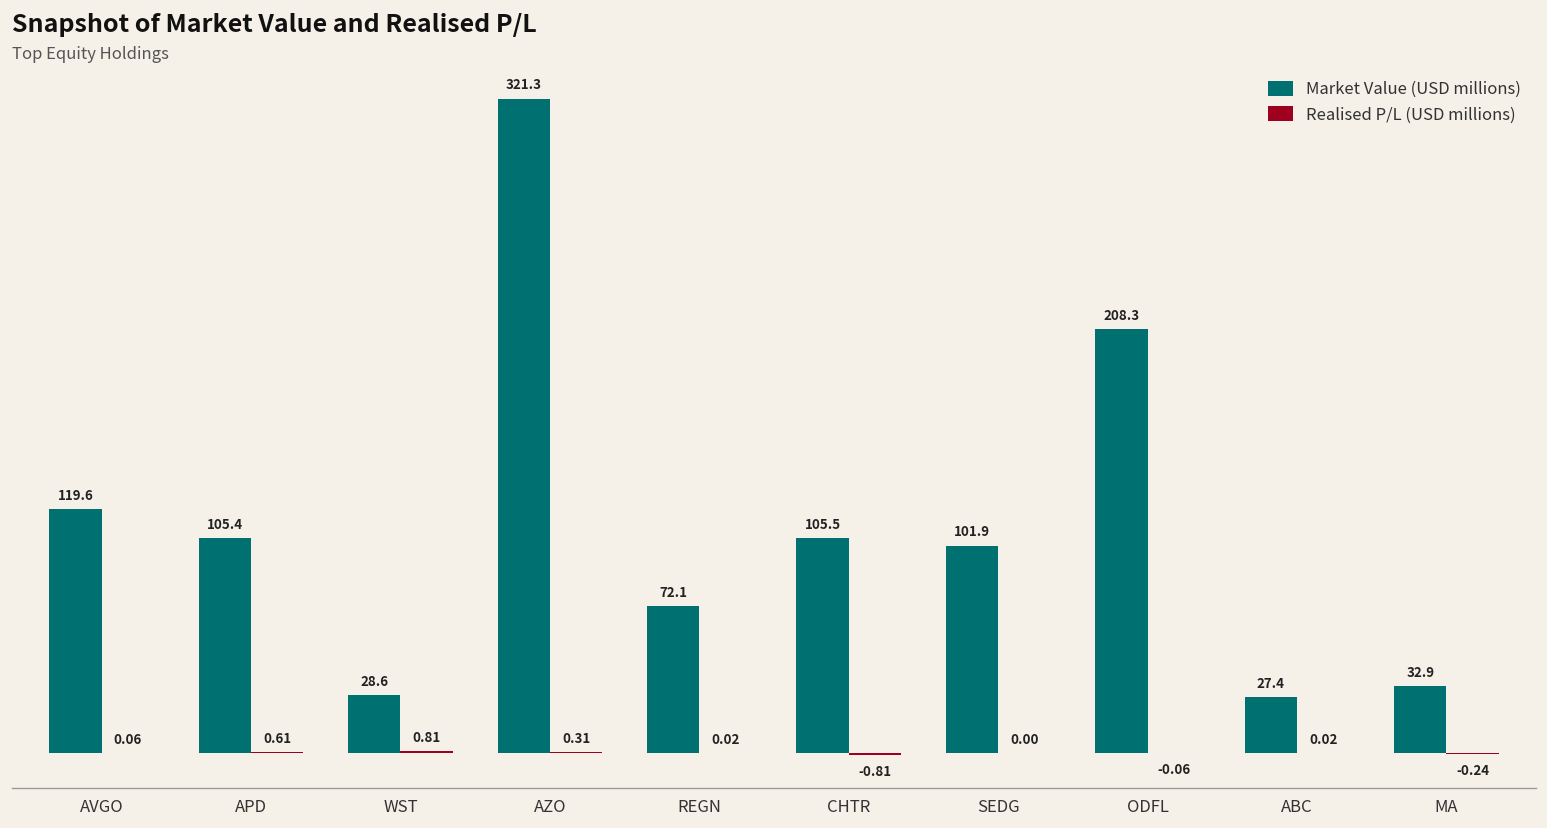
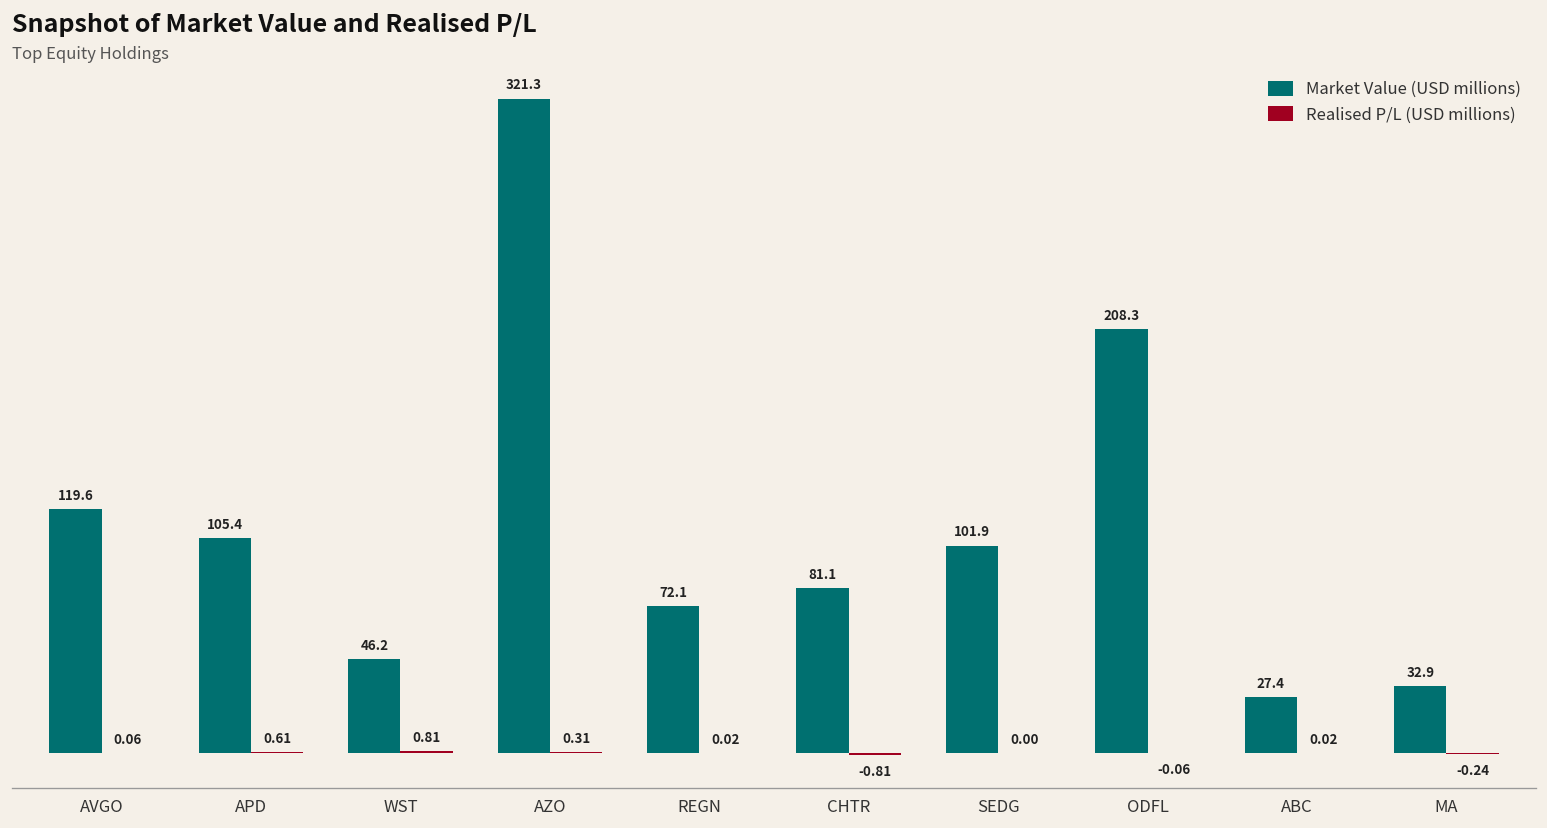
Market Value (USD millions), WST: 28.6 -> 46.2
Market Value (USD millions), CHTR: 105.5 -> 81.1
